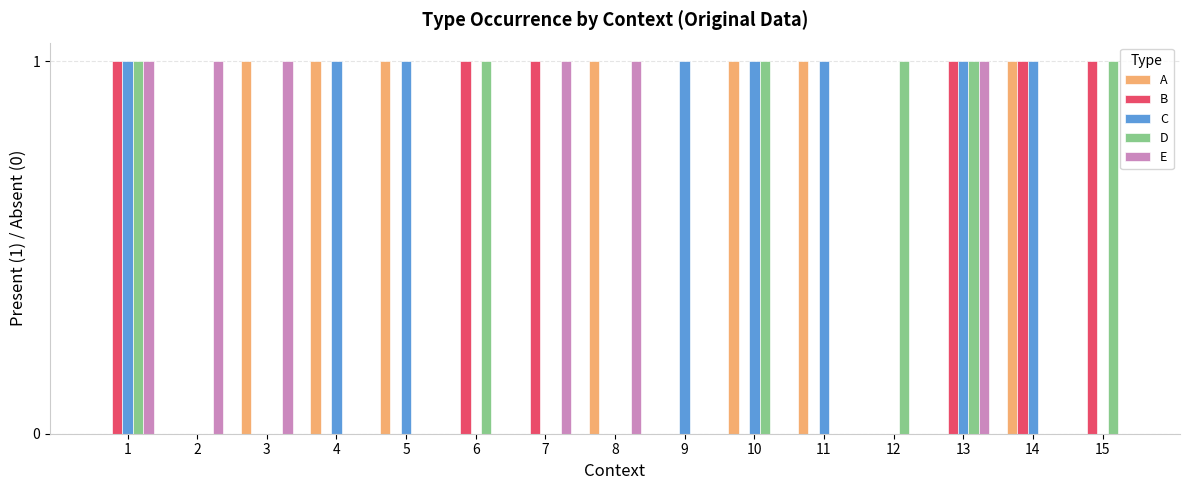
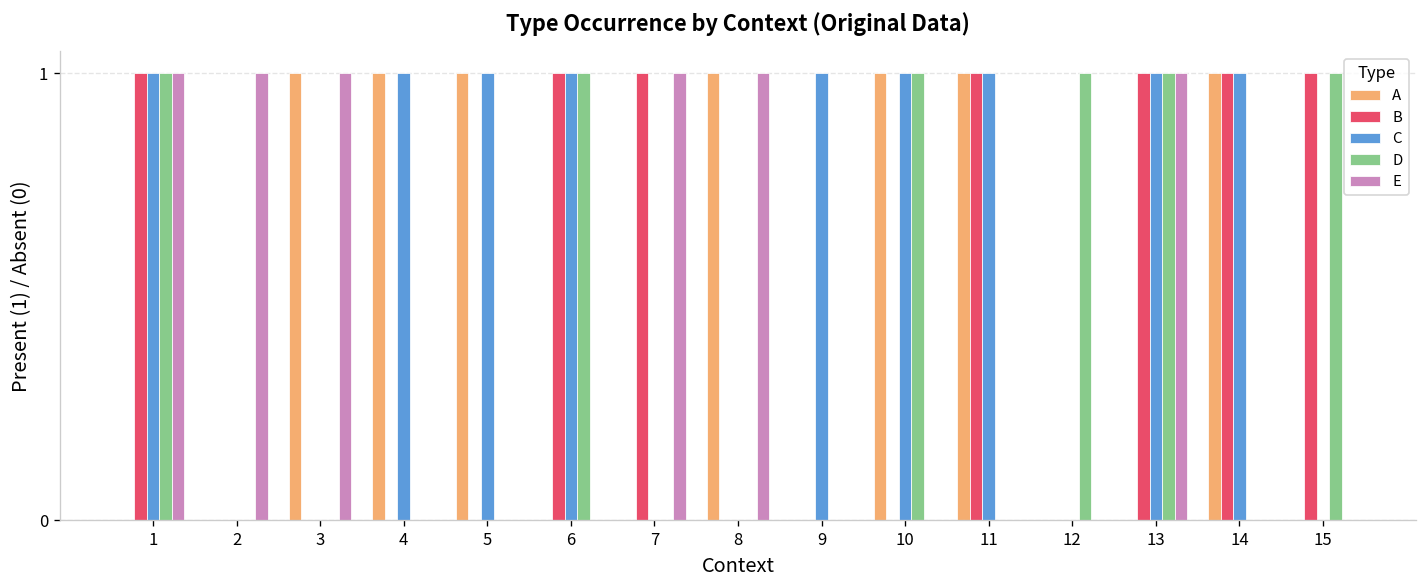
C, 6: 0 -> 1
B, 11: 0 -> 1
